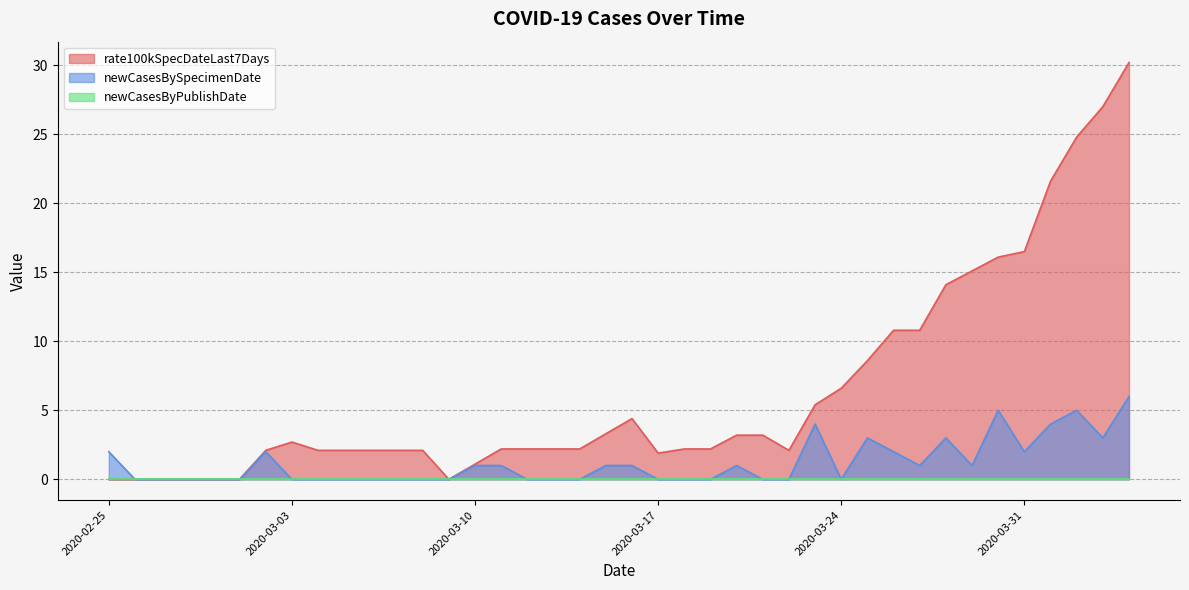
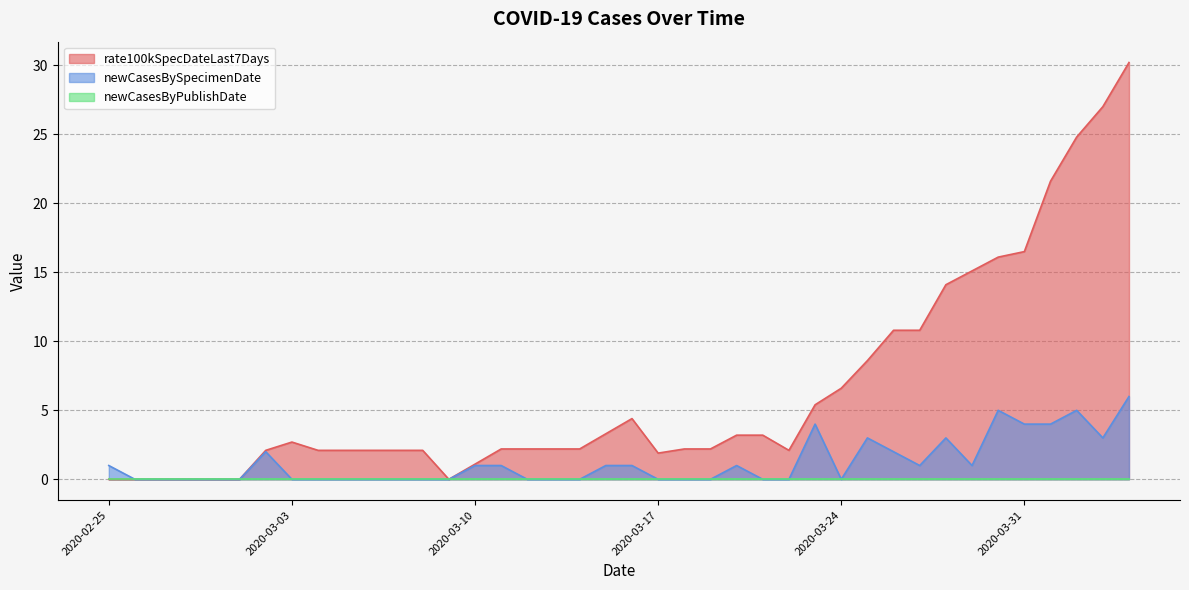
newCasesBySpecimenDate, 2020-02-25: 2 -> 1
newCasesBySpecimenDate, 2020-03-31: 2 -> 4
